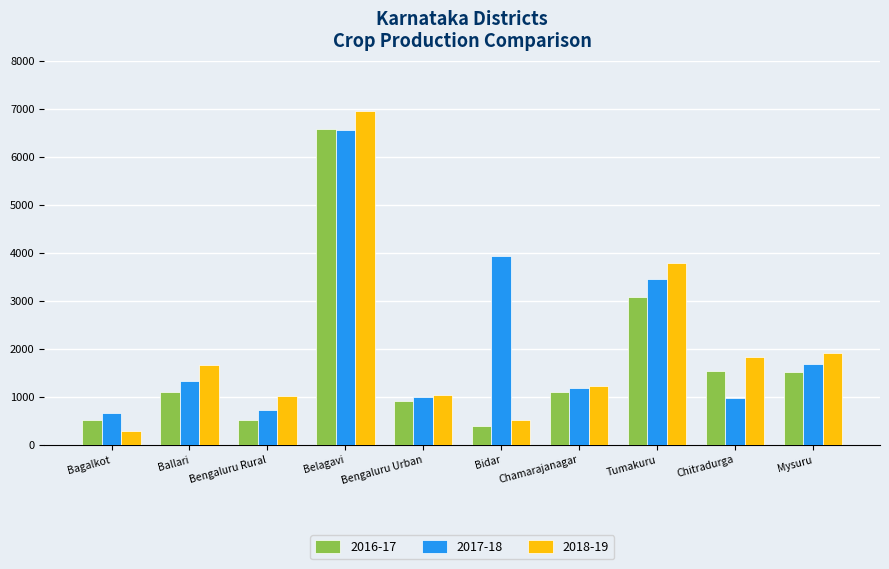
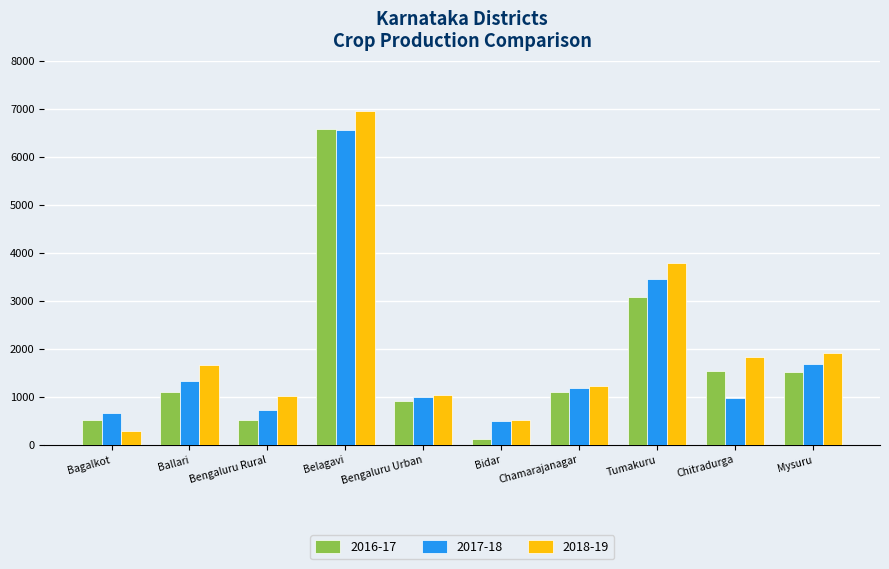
2016-17, Bidar: 400 -> 100
2017-18, Bidar: 3900 -> 500
